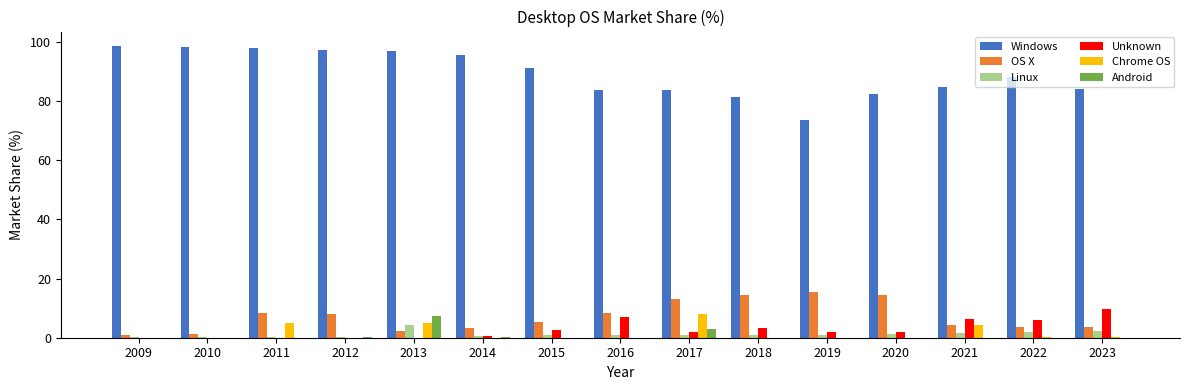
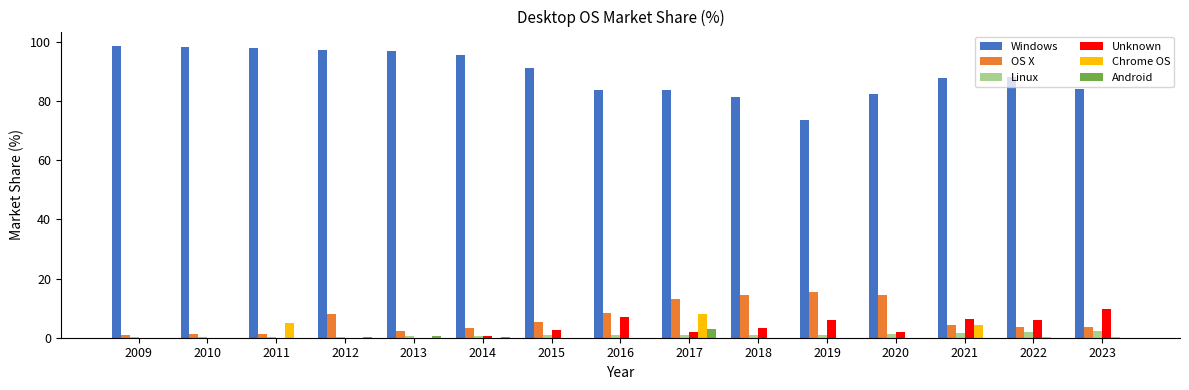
OS X, 2011: 8 -> 1
Linux, 2013: 4 -> 1
Chrome OS, 2013: 5 -> 0
Android, 2013: 7 -> 0
Unknown, 2019: 2 -> 6
Windows, 2021: 85 -> 88
